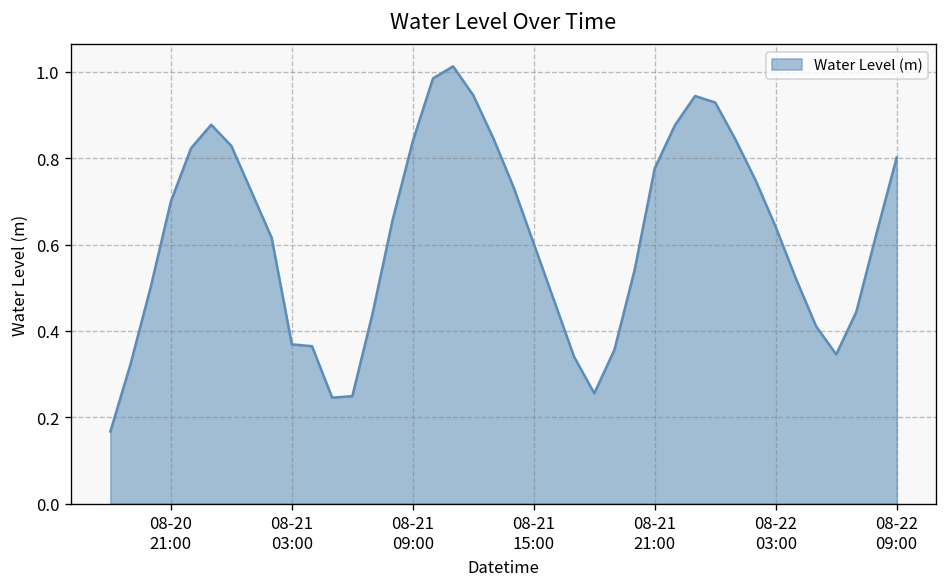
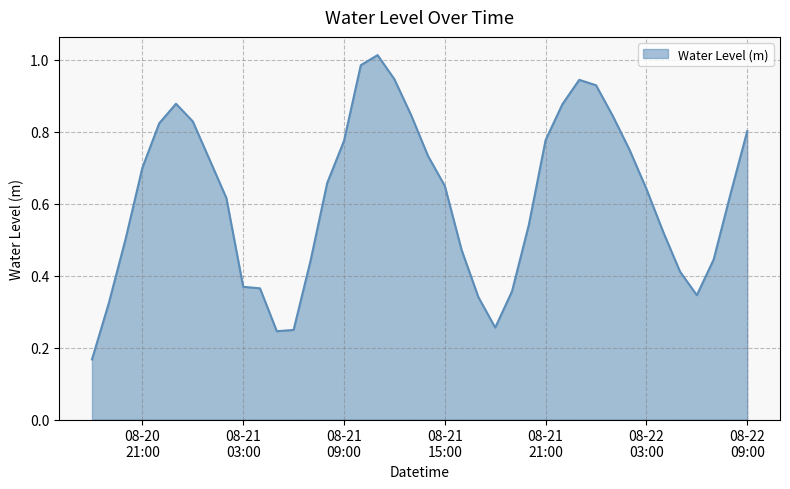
08-21 09:00: 0.84 -> 0.77
08-21 15:00: 0.60 -> 0.65
